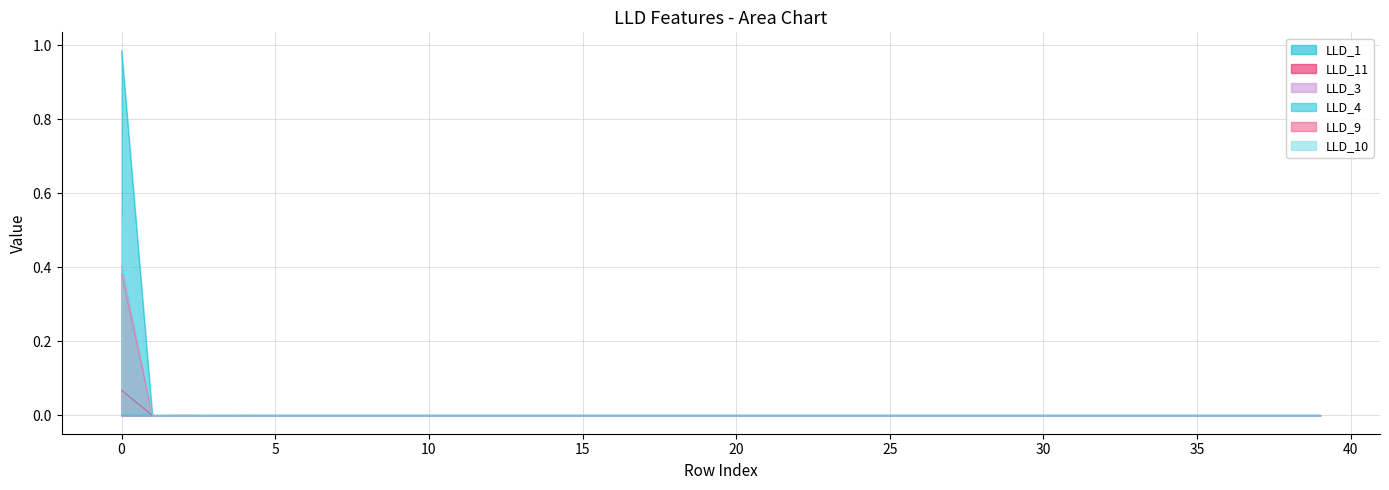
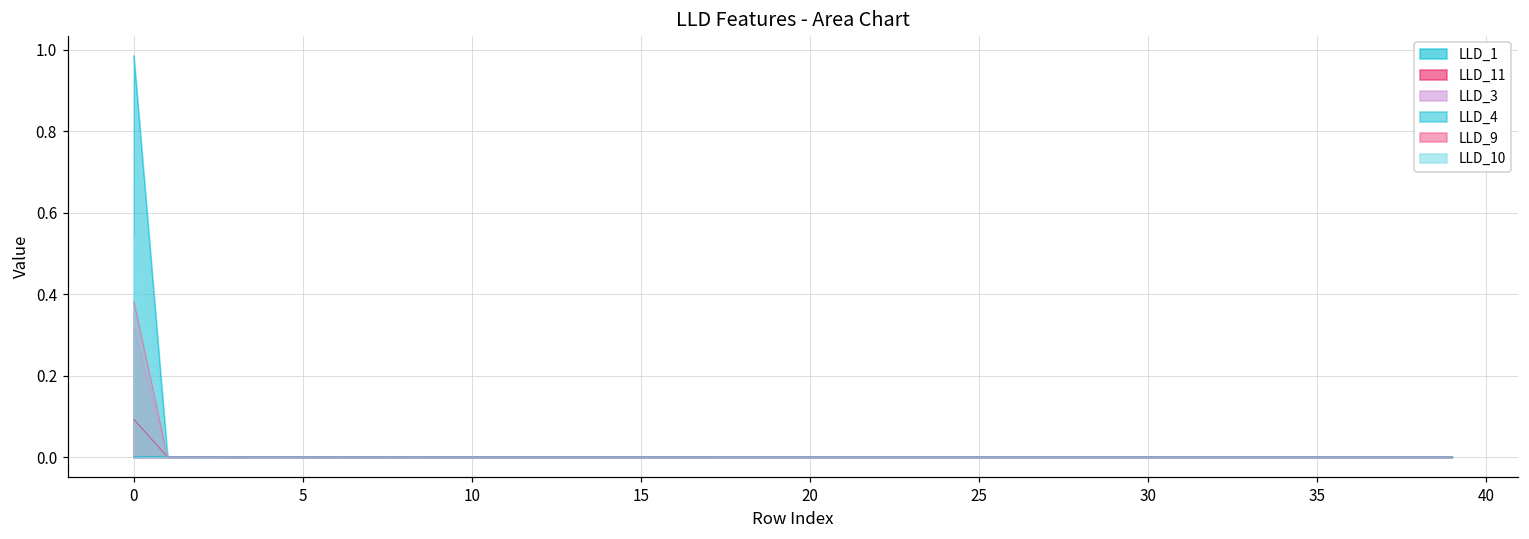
LLD_11, 0: 0.07 -> 0.09
LLD_3, 0: 0.40 -> 0.32
